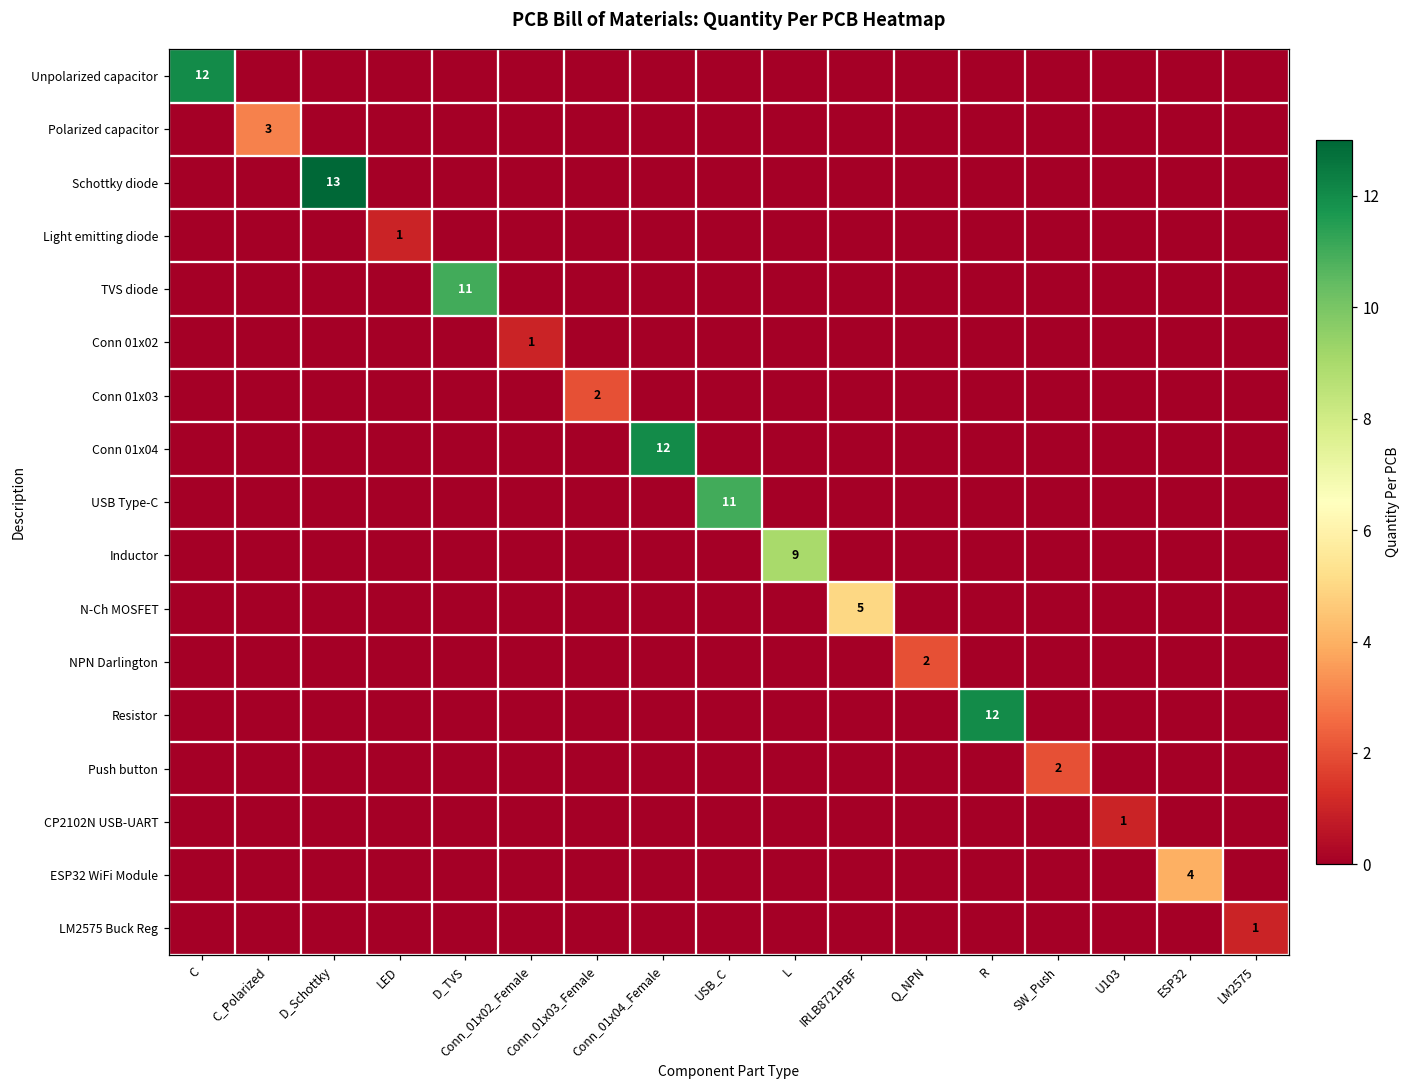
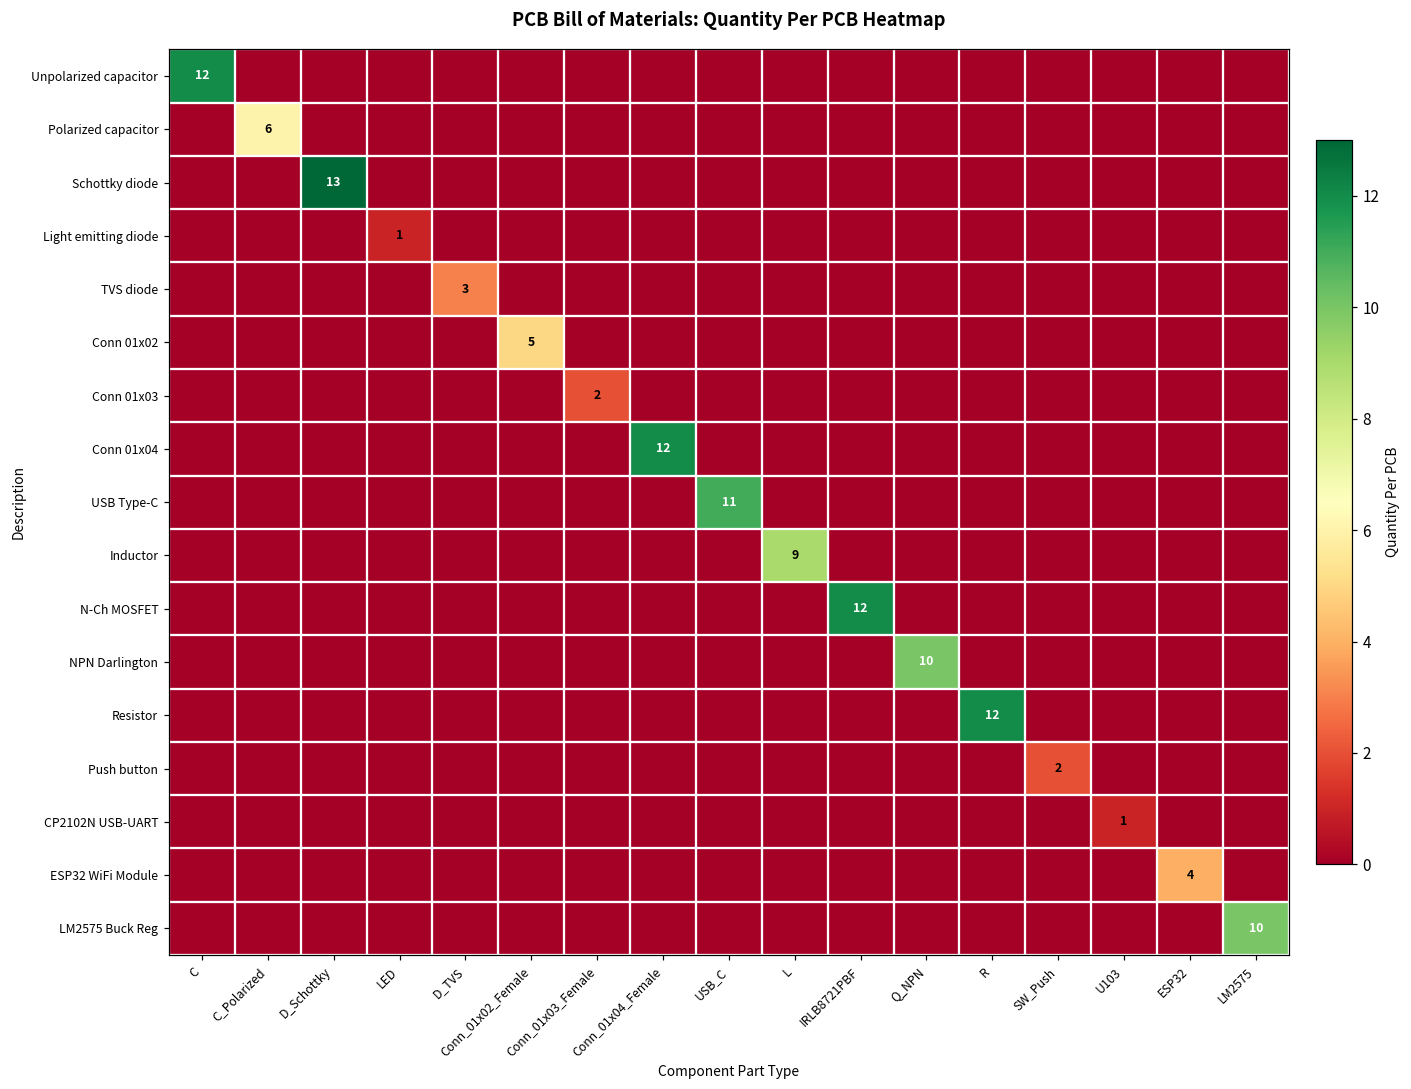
Polarized capacitor, C_Polarized: 3 -> 6
TVS diode, D_TVS: 11 -> 3
Conn 01x02, Conn_01x02_Female: 1 -> 5
N-Ch MOSFET, IRLB8721PBF: 5 -> 12
NPN Darlington, Q_NPN: 2 -> 10
LM2575 Buck Reg, LM2575: 1 -> 10
